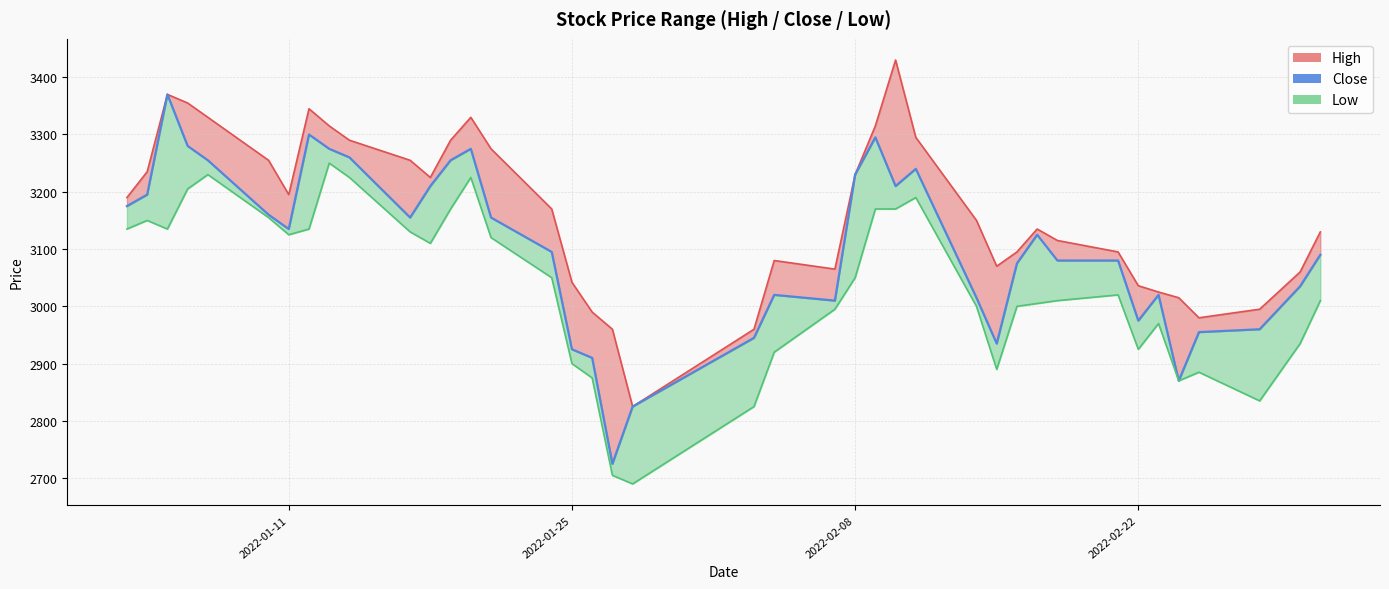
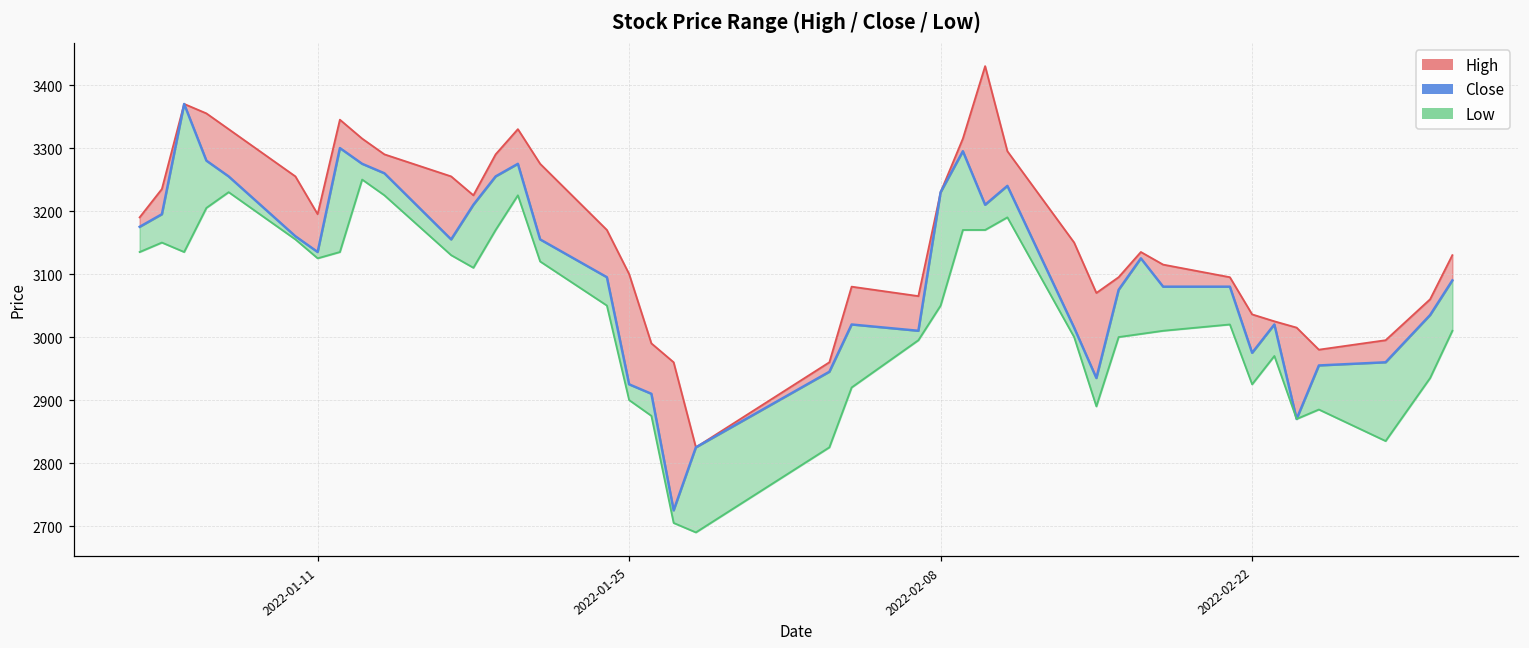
High, 2022-01-25: 3040 -> 3100
